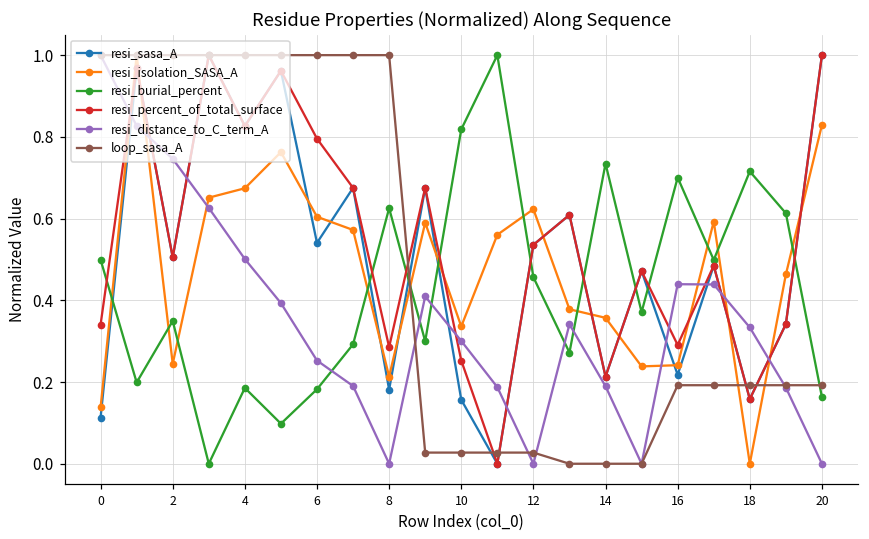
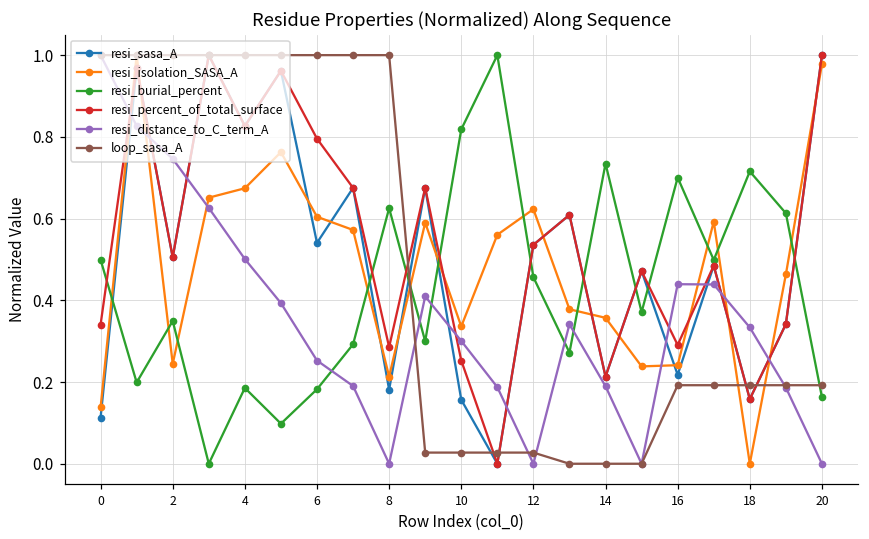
resi_isolation_SASA_A, 20: 0.83 -> 0.98
